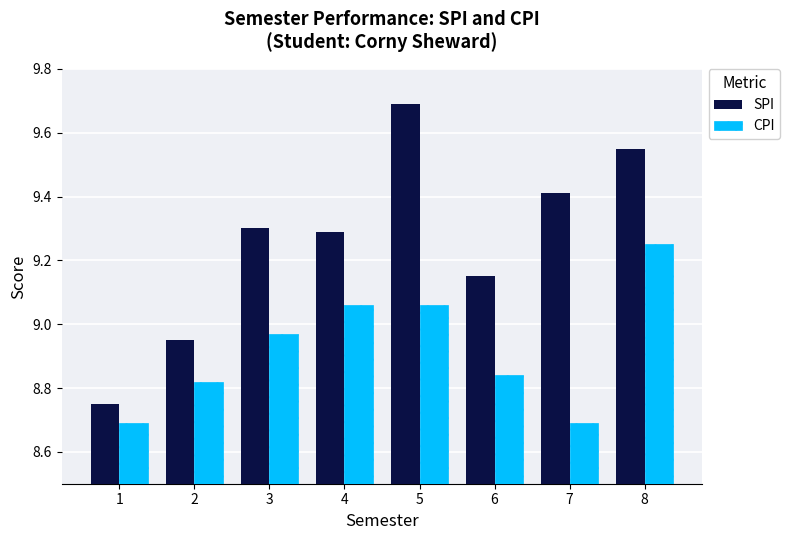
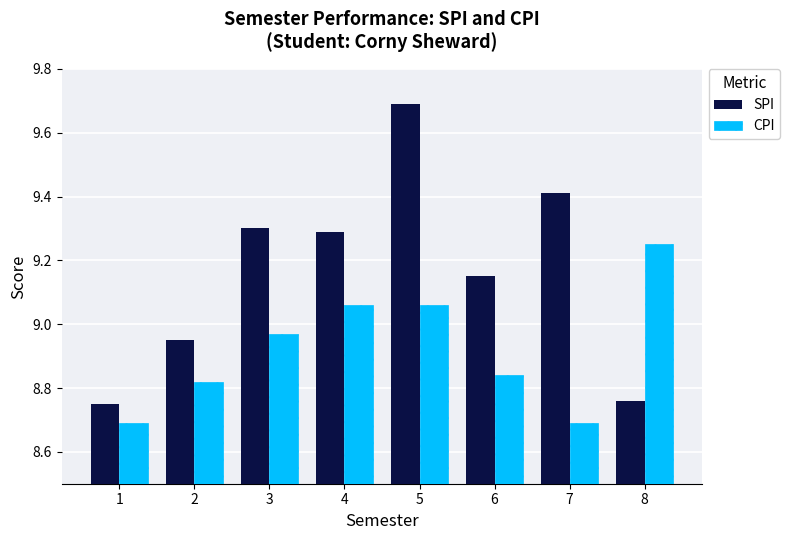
SPI, 8: 9.55 -> 8.76
